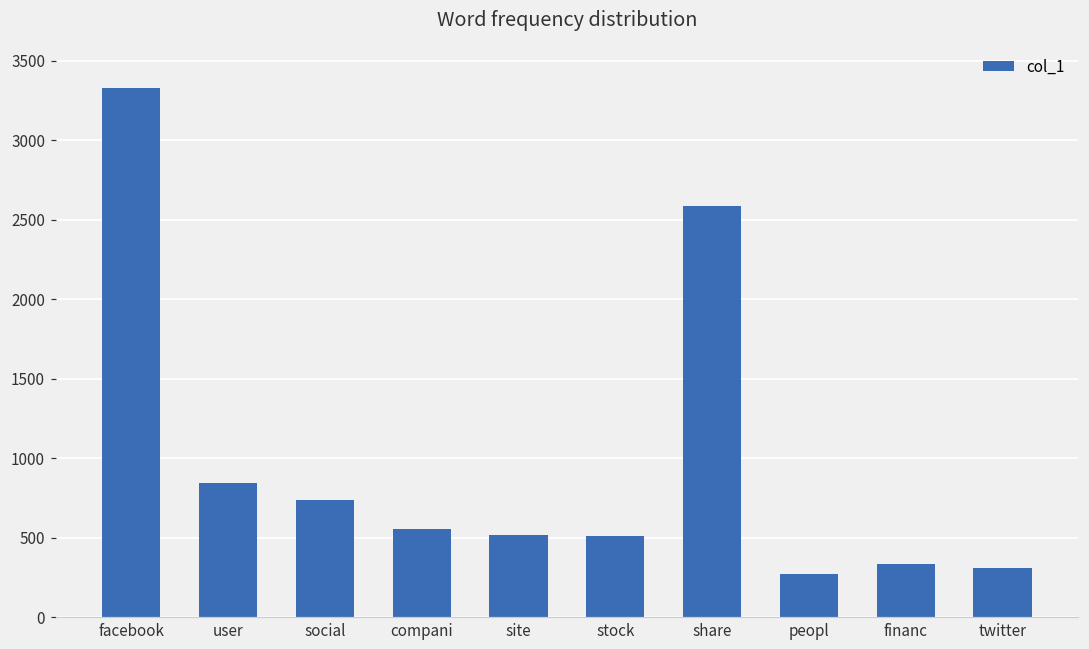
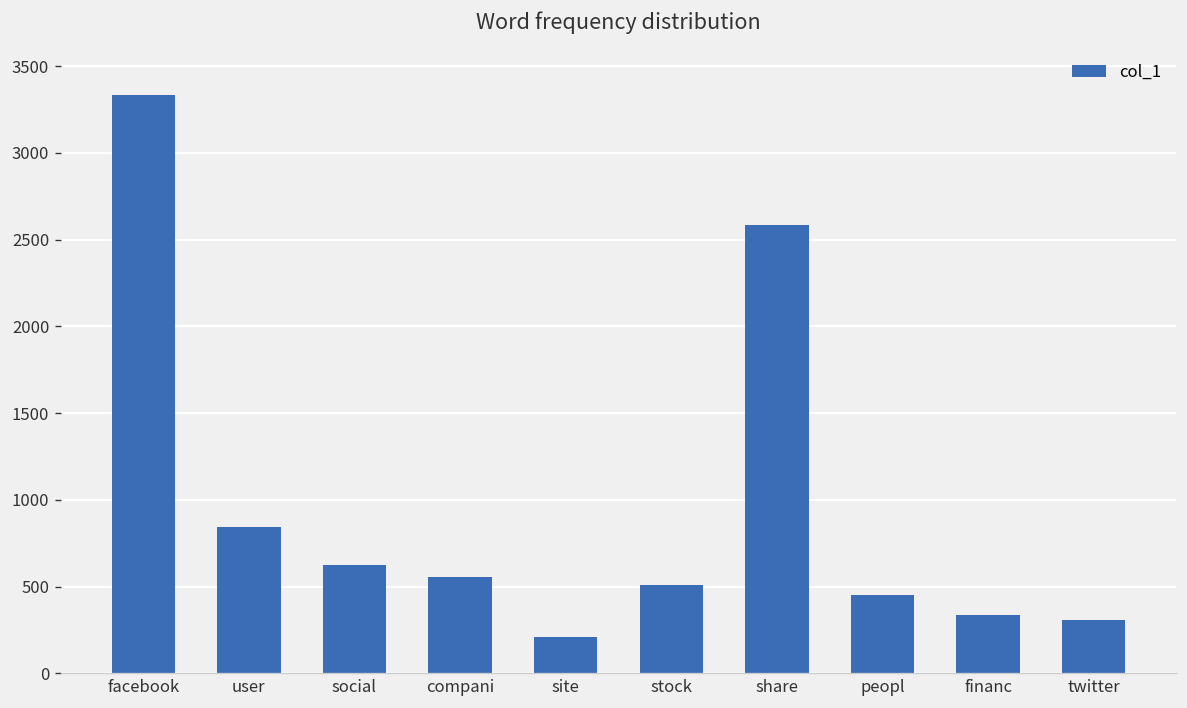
social: 740 -> 620
site: 520 -> 210
peopl: 280 -> 450
